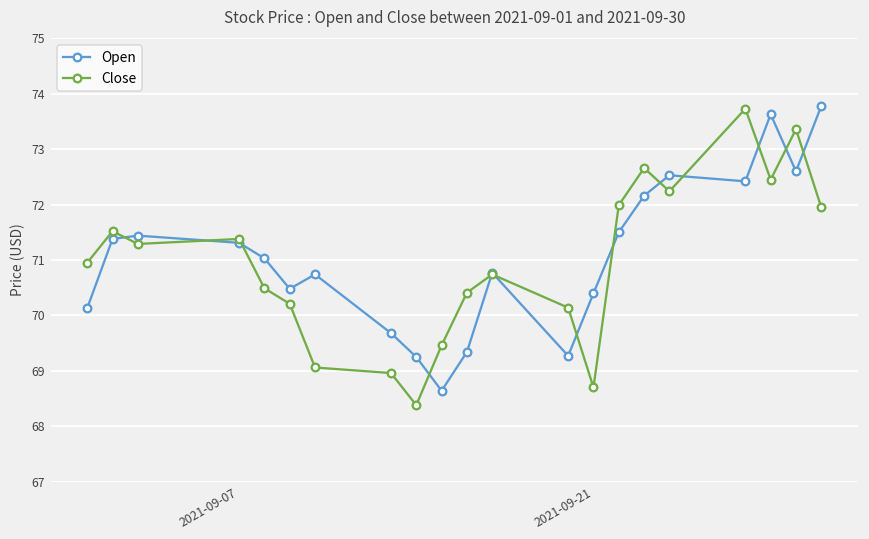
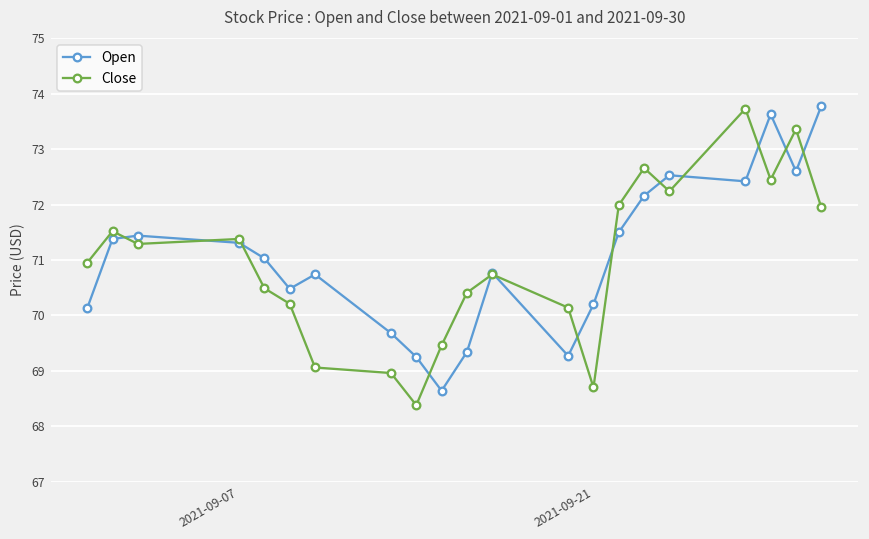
Open, 2021-09-21: 70.4 -> 70.2
